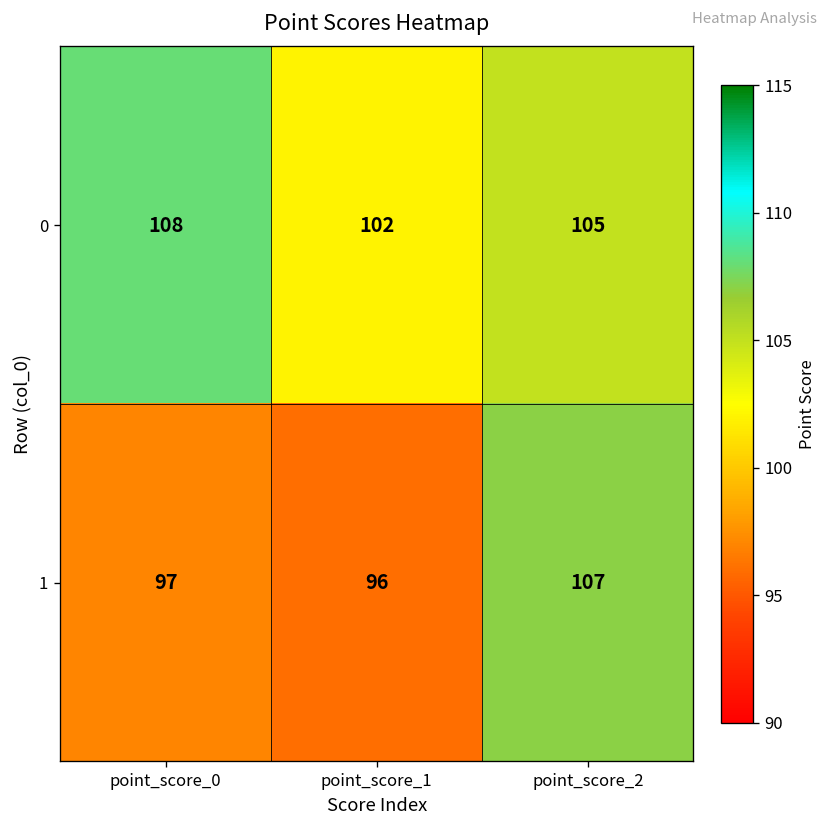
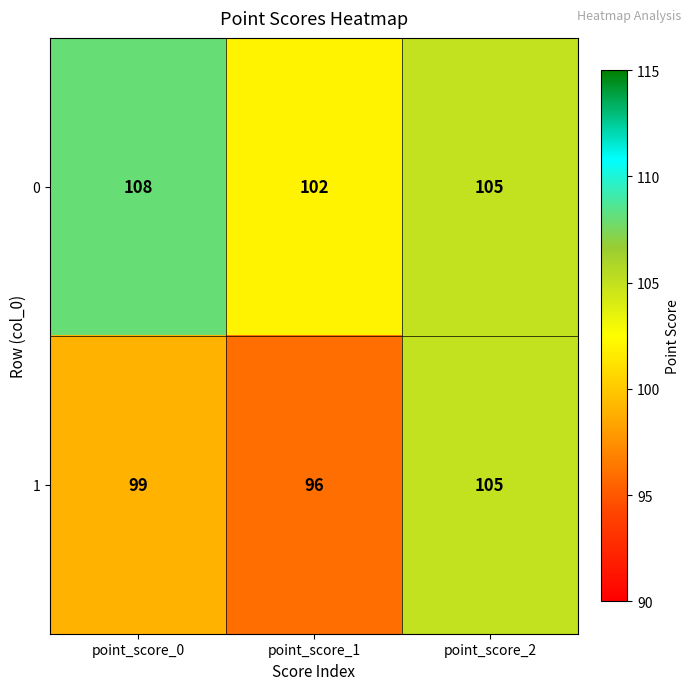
1, point_score_0: 97 -> 99
1, point_score_2: 107 -> 105
